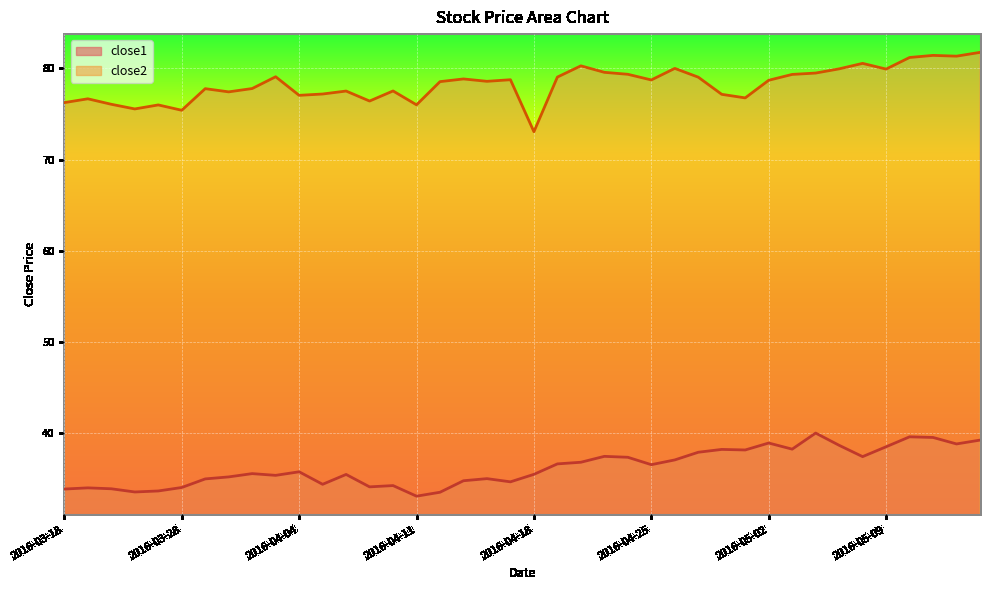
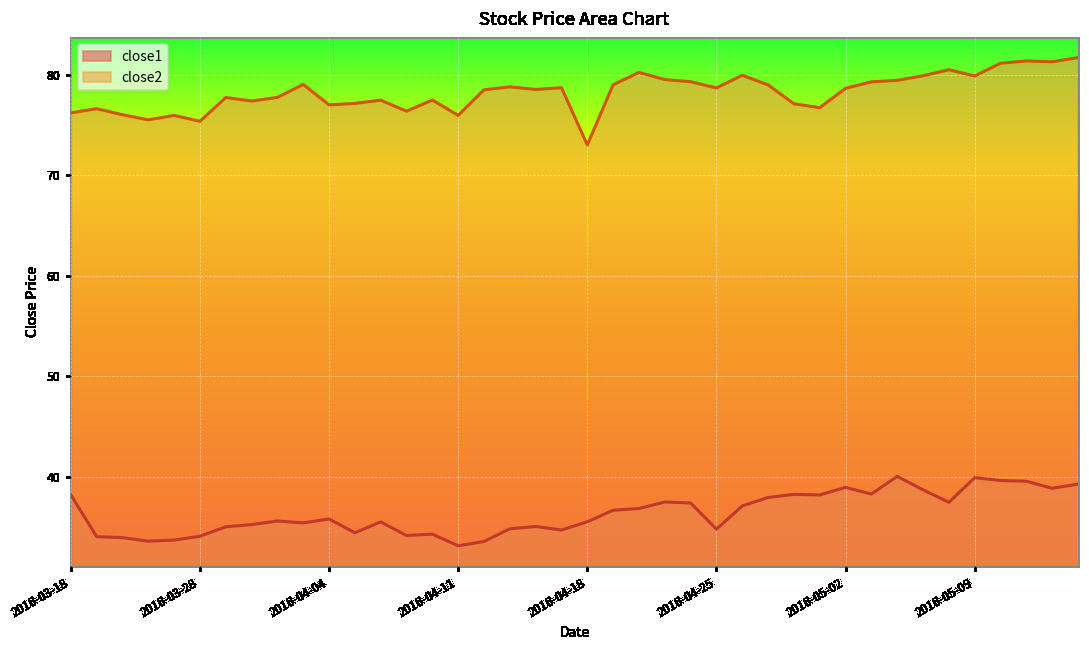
close1, 2016-03-18: 34 -> 38
close1, 2016-04-25: 37 -> 35
close1, 2016-05-09: 39 -> 40
